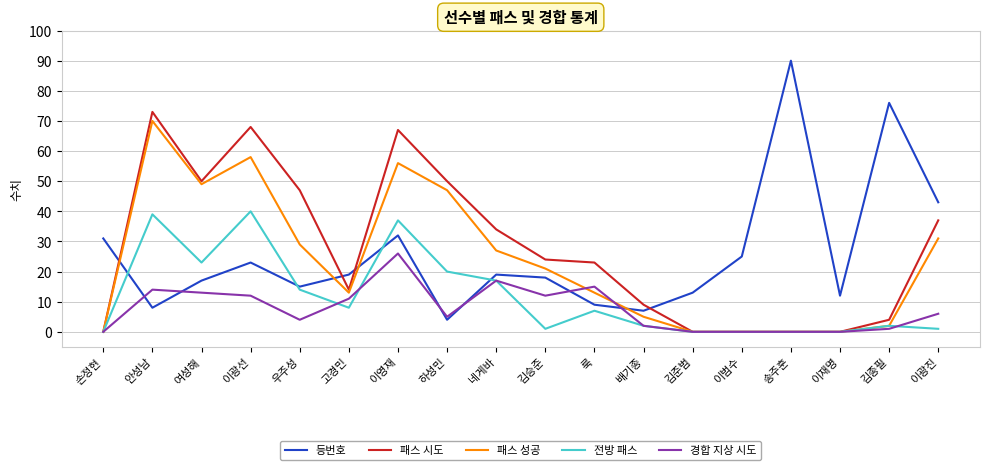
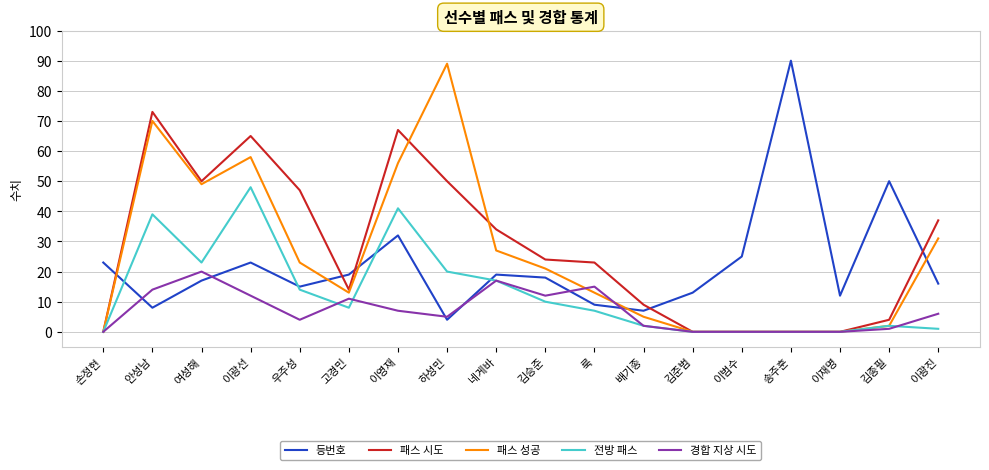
등번호, 손정현: 31 -> 23
경합 지상 시도, 여성해: 13 -> 20
패스 시도, 이광선: 68 -> 65
전방 패스, 이광선: 40 -> 48
패스 성공, 우주성: 29 -> 23
전방 패스, 이영재: 37 -> 41
경합 지상 시도, 이영재: 26 -> 7
패스 성공, 하성민: 47 -> 89
전방 패스, 김승준: 1 -> 10
등번호, 김종필: 76 -> 50
등번호, 이광진: 43 -> 16
